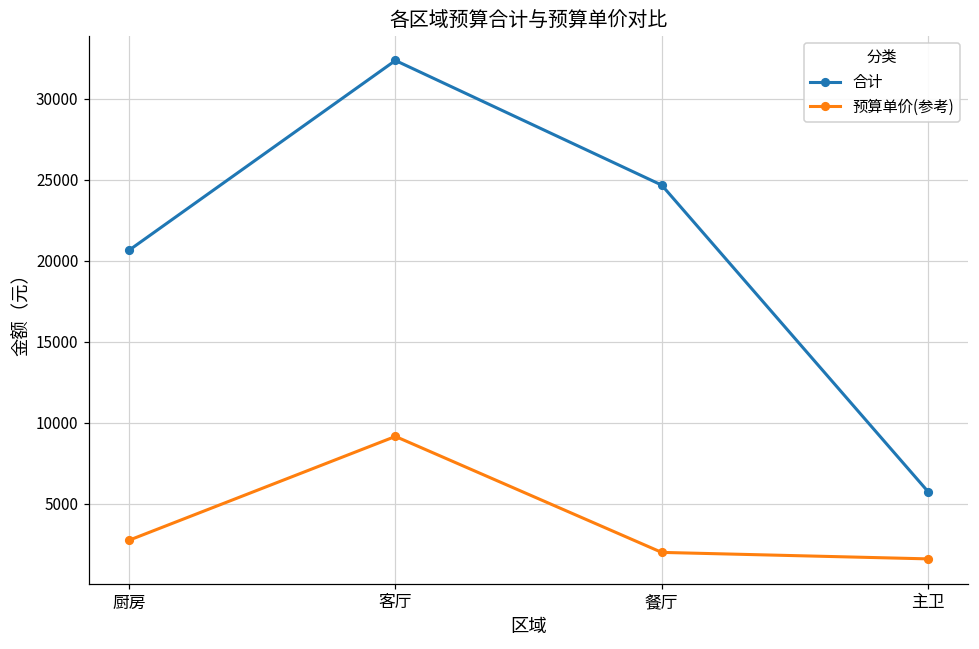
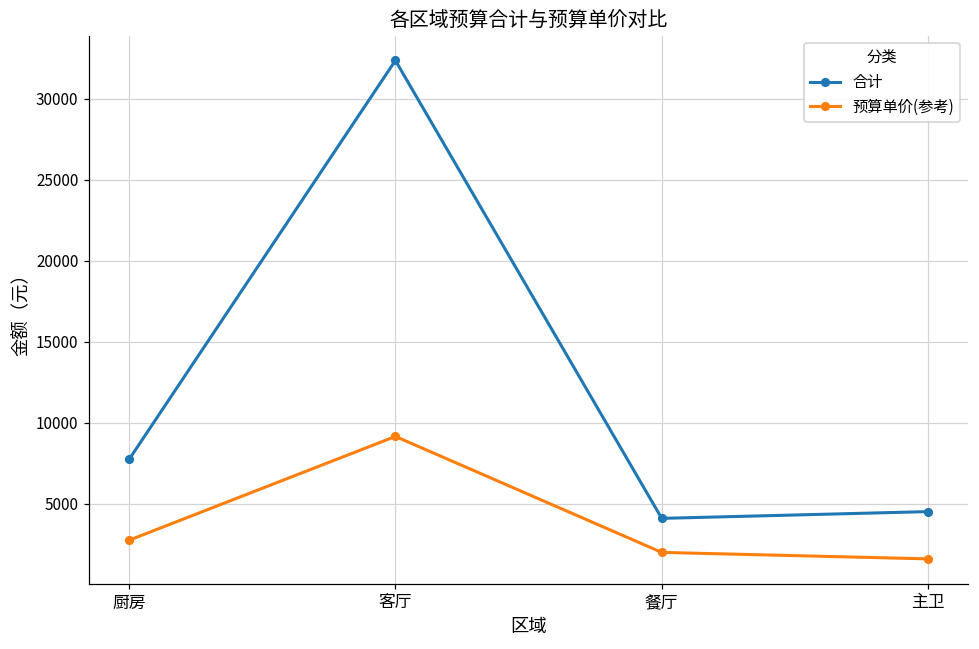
合计, 厨房: 20700 -> 7700
合计, 餐厅: 24700 -> 4100
合计, 主卫: 5800 -> 4500
